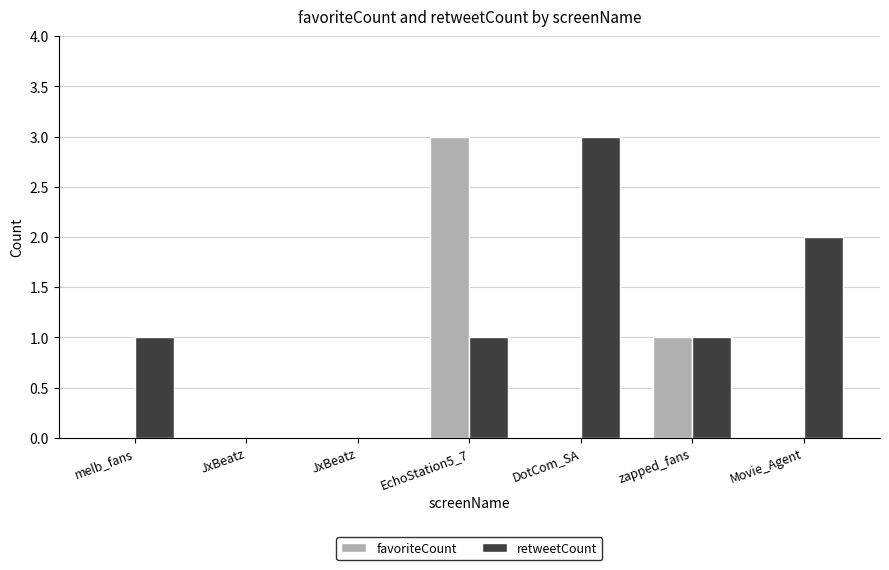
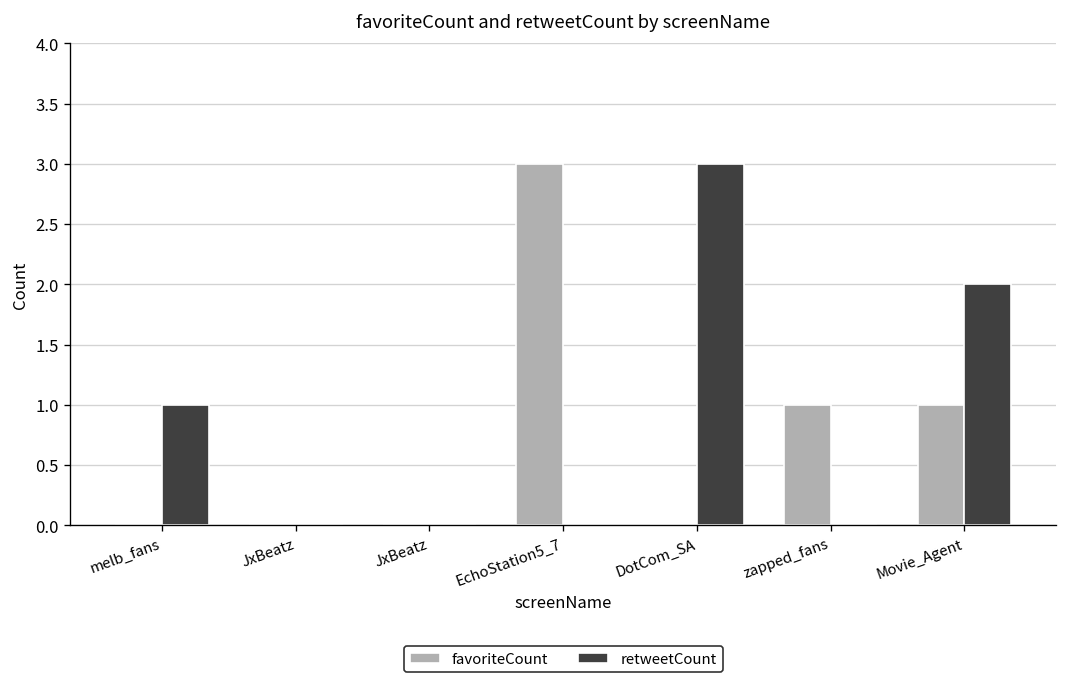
retweetCount, EchoStation5_7: 1 -> 0
retweetCount, zapped_fans: 1 -> 0
favoriteCount, Movie_Agent: 0 -> 1
